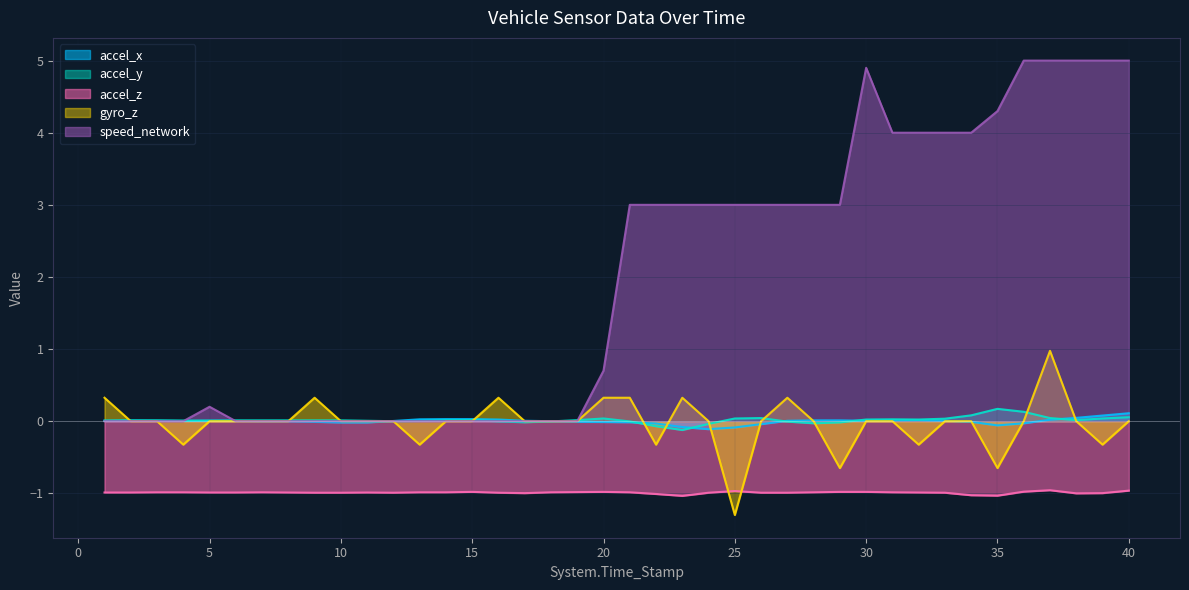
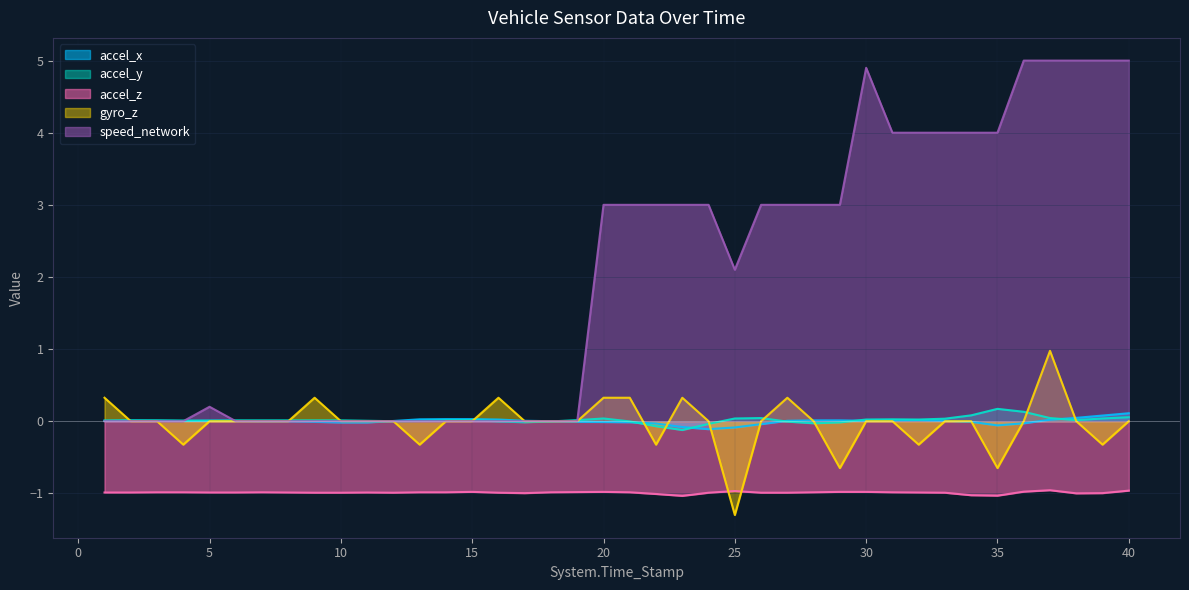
speed_network, 20: 0.7 -> 3.0
speed_network, 25: 3.0 -> 2.1
speed_network, 35: 4.3 -> 4.0
